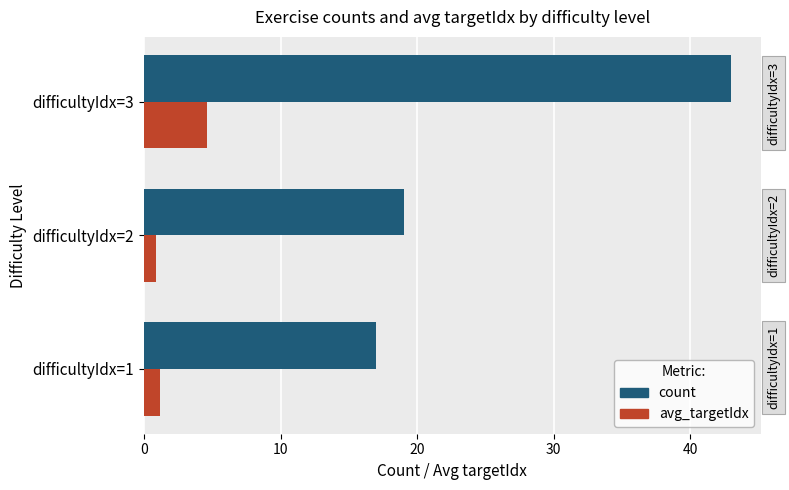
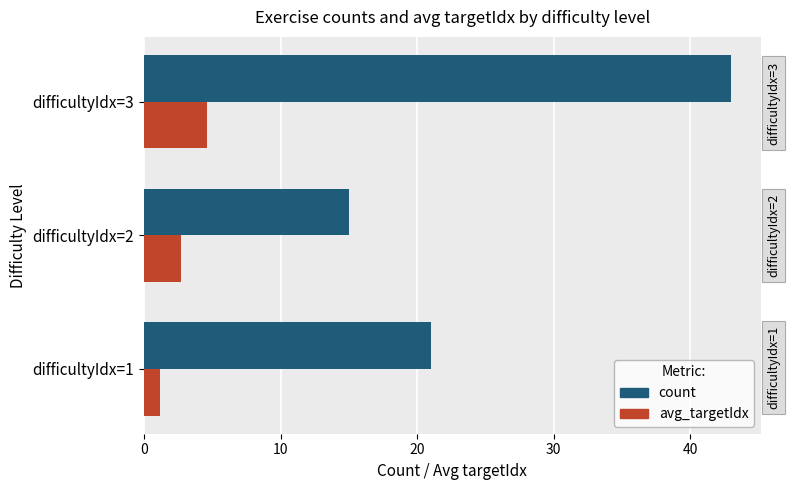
count, difficultyIdx=2: 19 -> 15
avg_targetIdx, difficultyIdx=2: 0.9 -> 2.7
count, difficultyIdx=1: 17 -> 21
